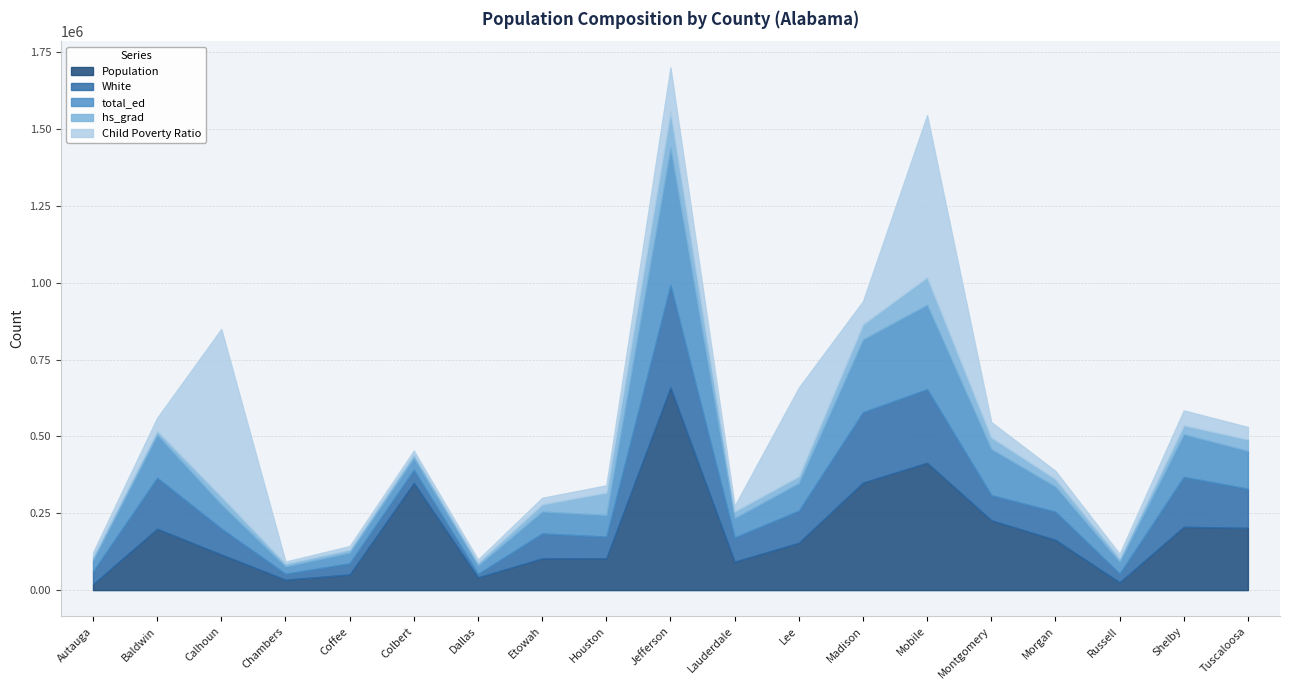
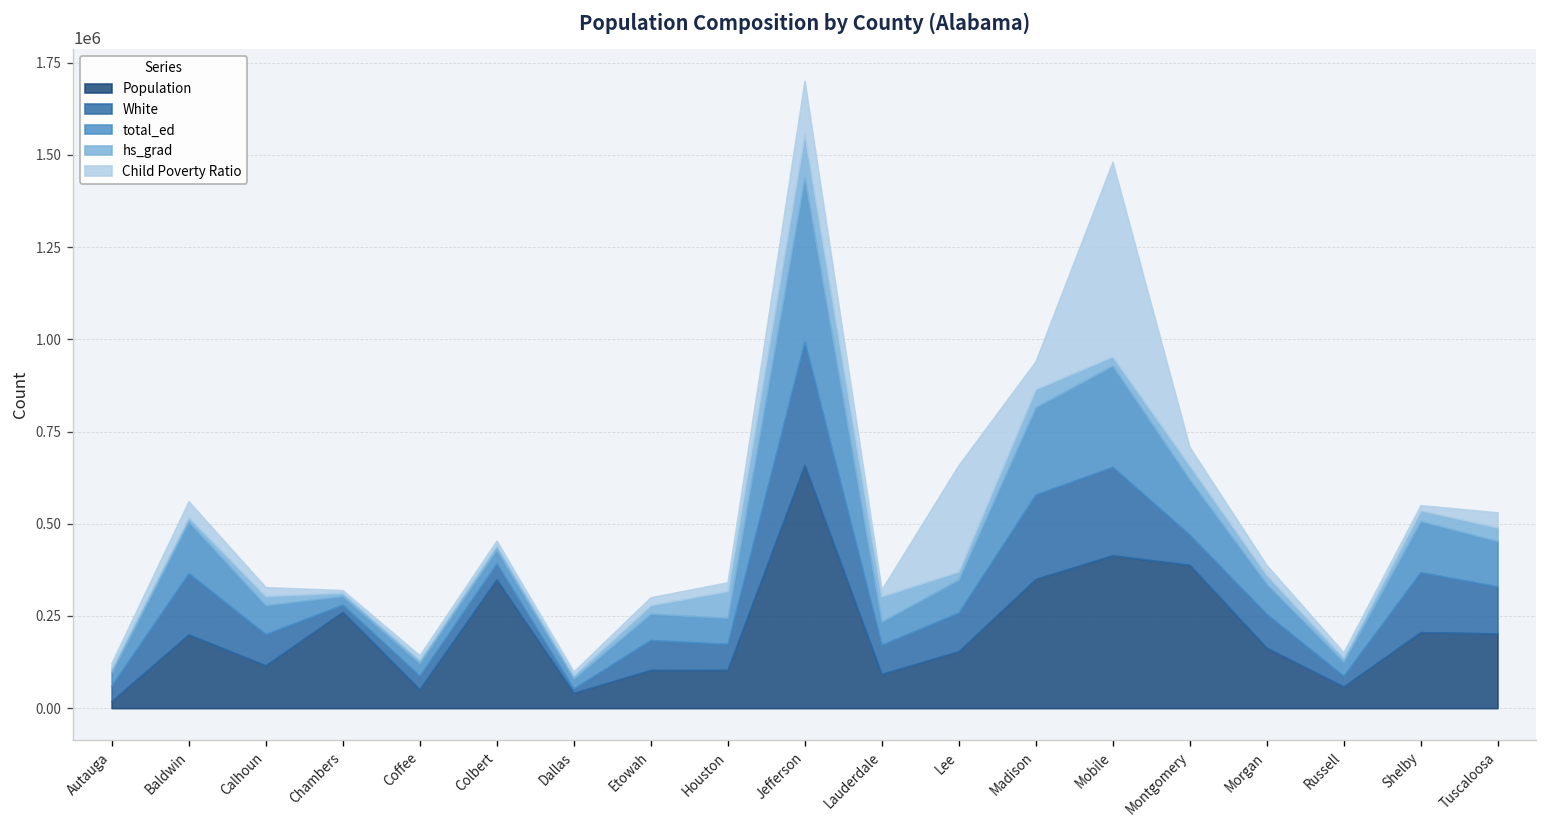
Child Poverty Ratio, Calhoun: 550000 -> 20000
Population, Chambers: 30000 -> 260000
hs_grad, Lauderdale: 20000 -> 70000
hs_grad, Mobile: 90000 -> 20000
Population, Montgomery: 230000 -> 390000
Population, Russell: 30000 -> 60000
Child Poverty Ratio, Shelby: 50000 -> 10000
